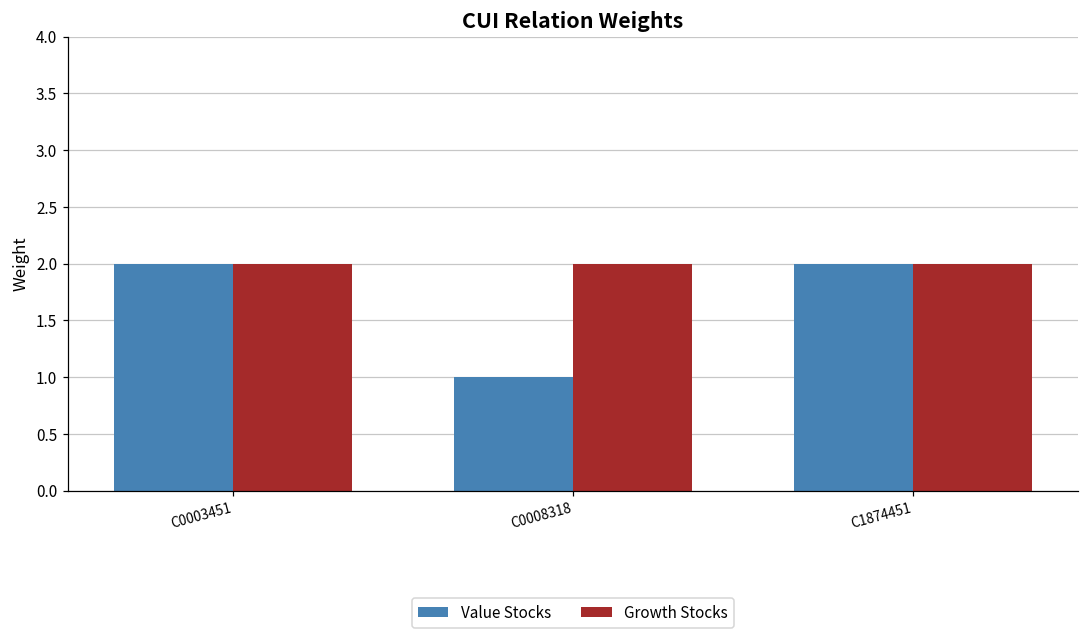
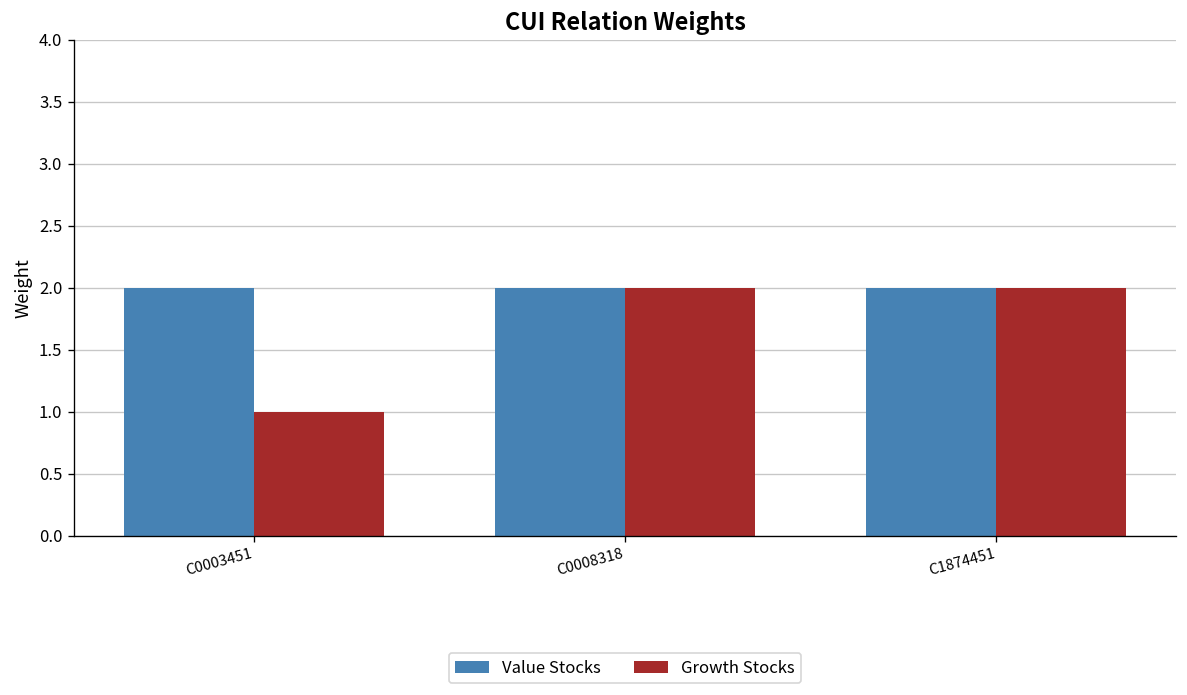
Growth Stocks, C0003451: 2 -> 1
Value Stocks, C0008318: 1 -> 2
